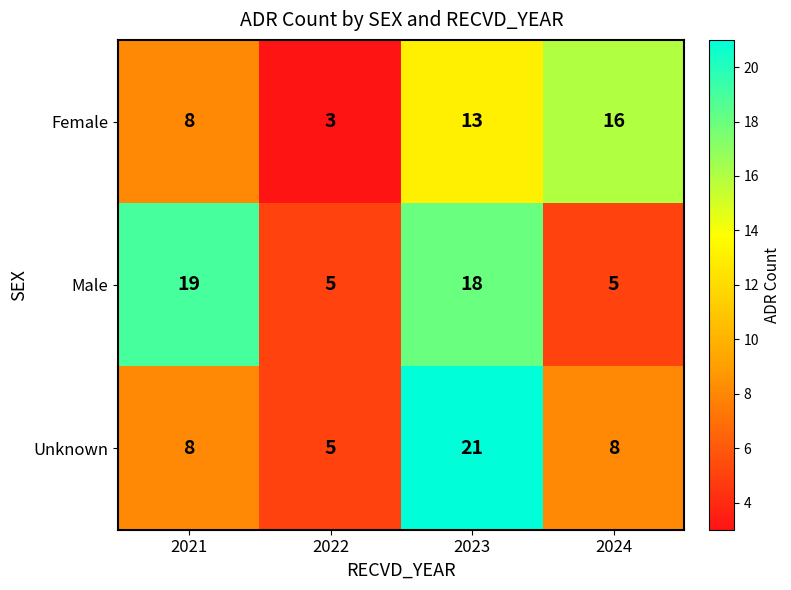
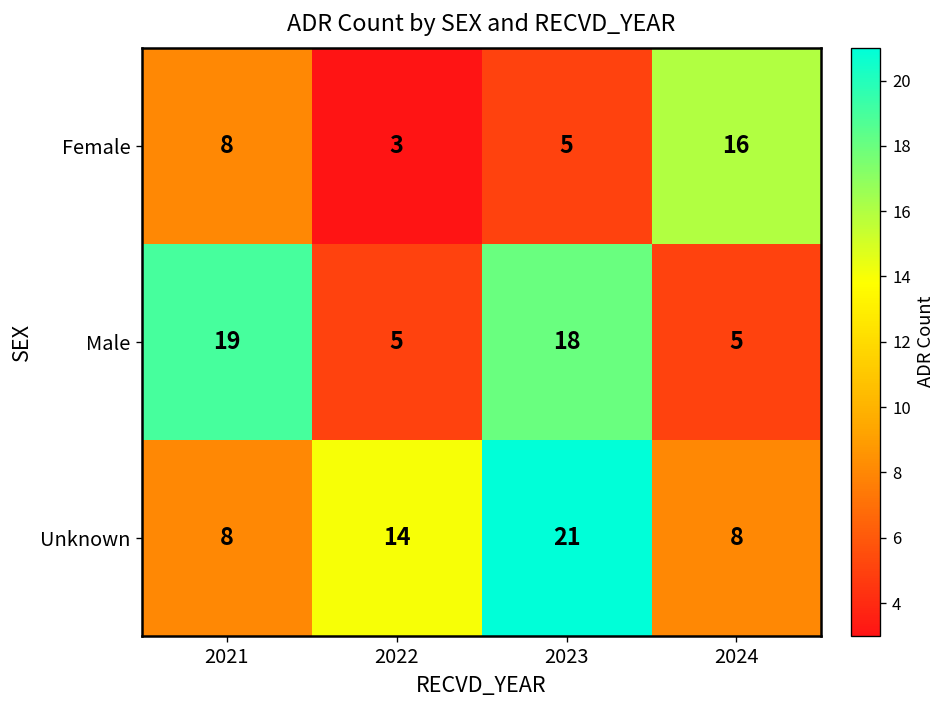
Female, 2023: 13 -> 5
Unknown, 2022: 5 -> 14
